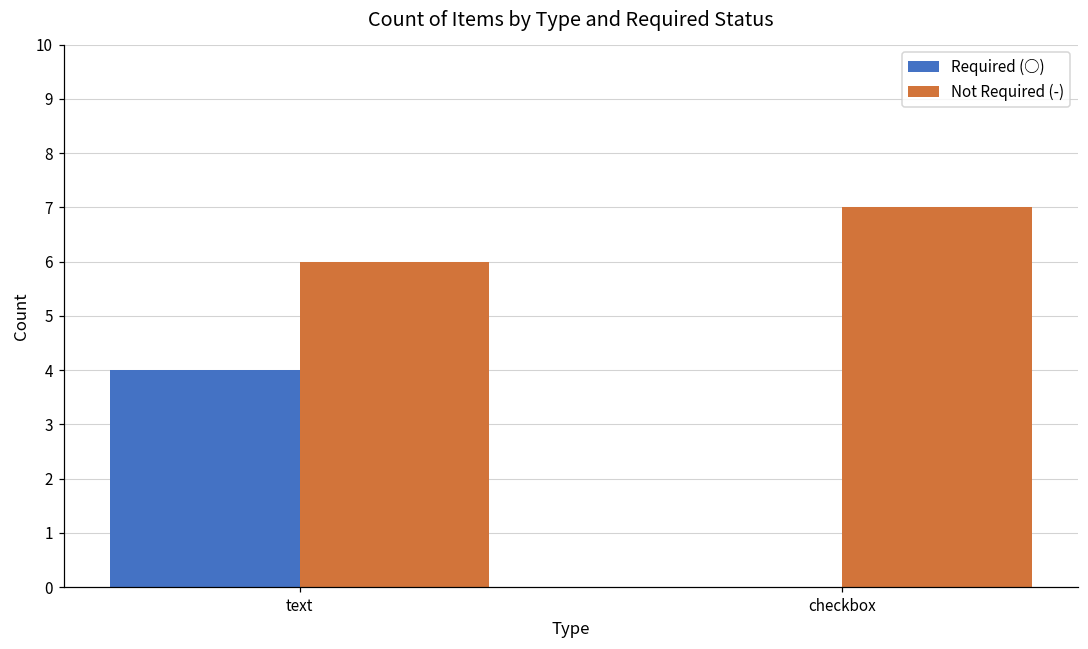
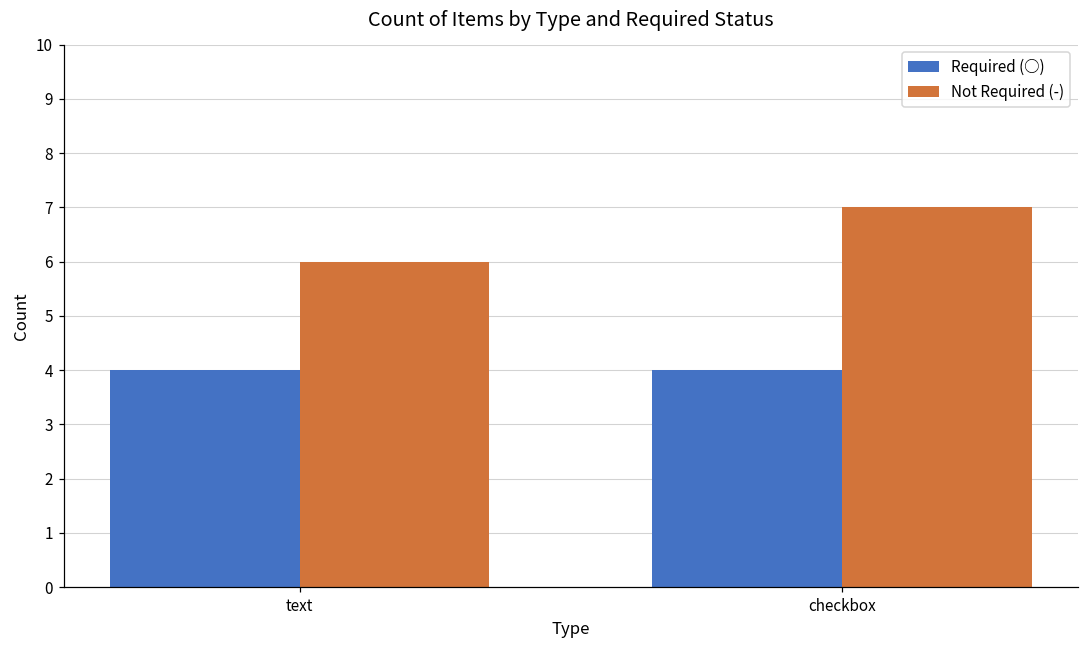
Required (○), checkbox: 0 -> 4
